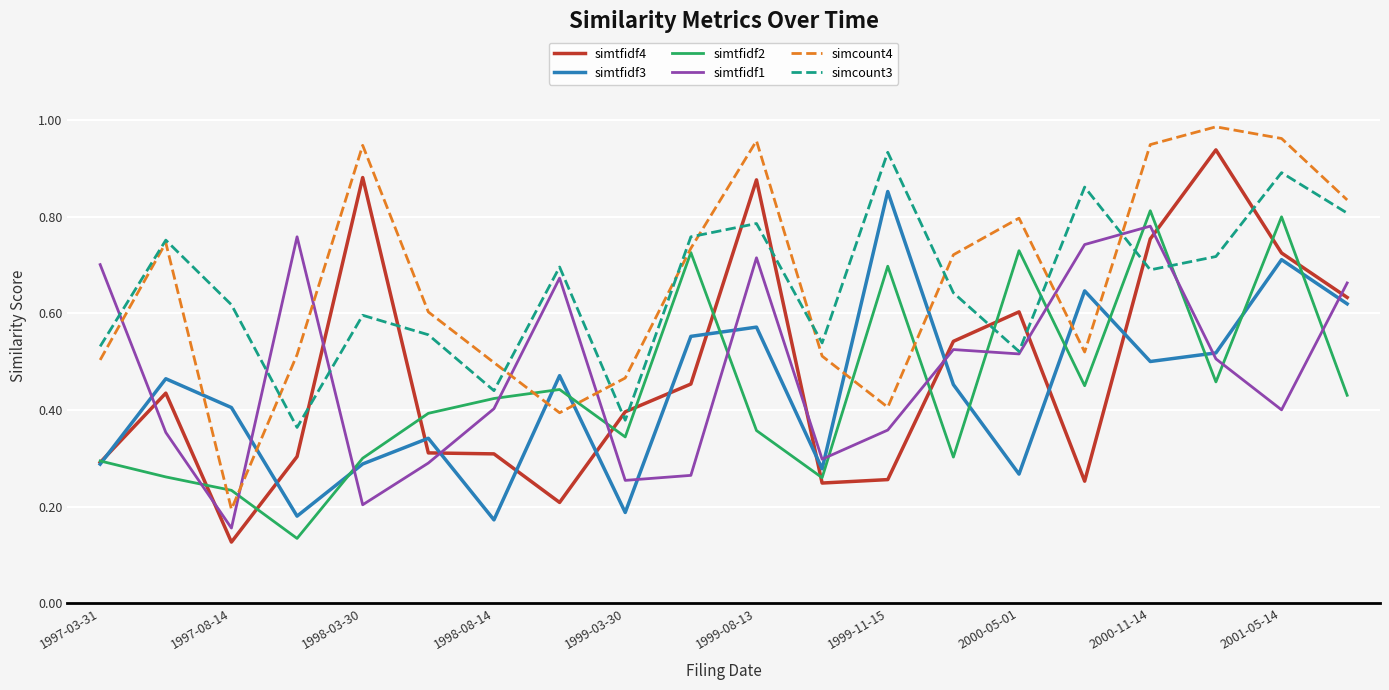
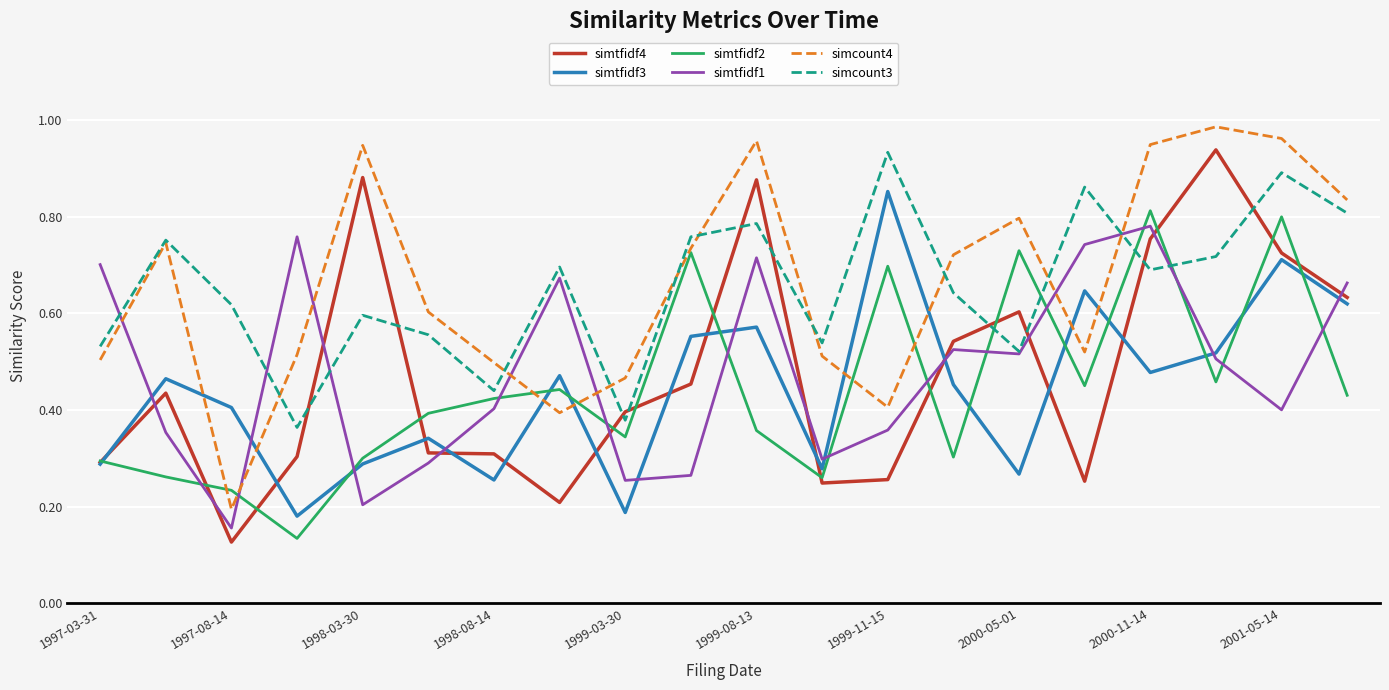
simtfidf3, 1998-08-14: 0.17 -> 0.26
simtfidf3, 2000-11-14: 0.50 -> 0.48
